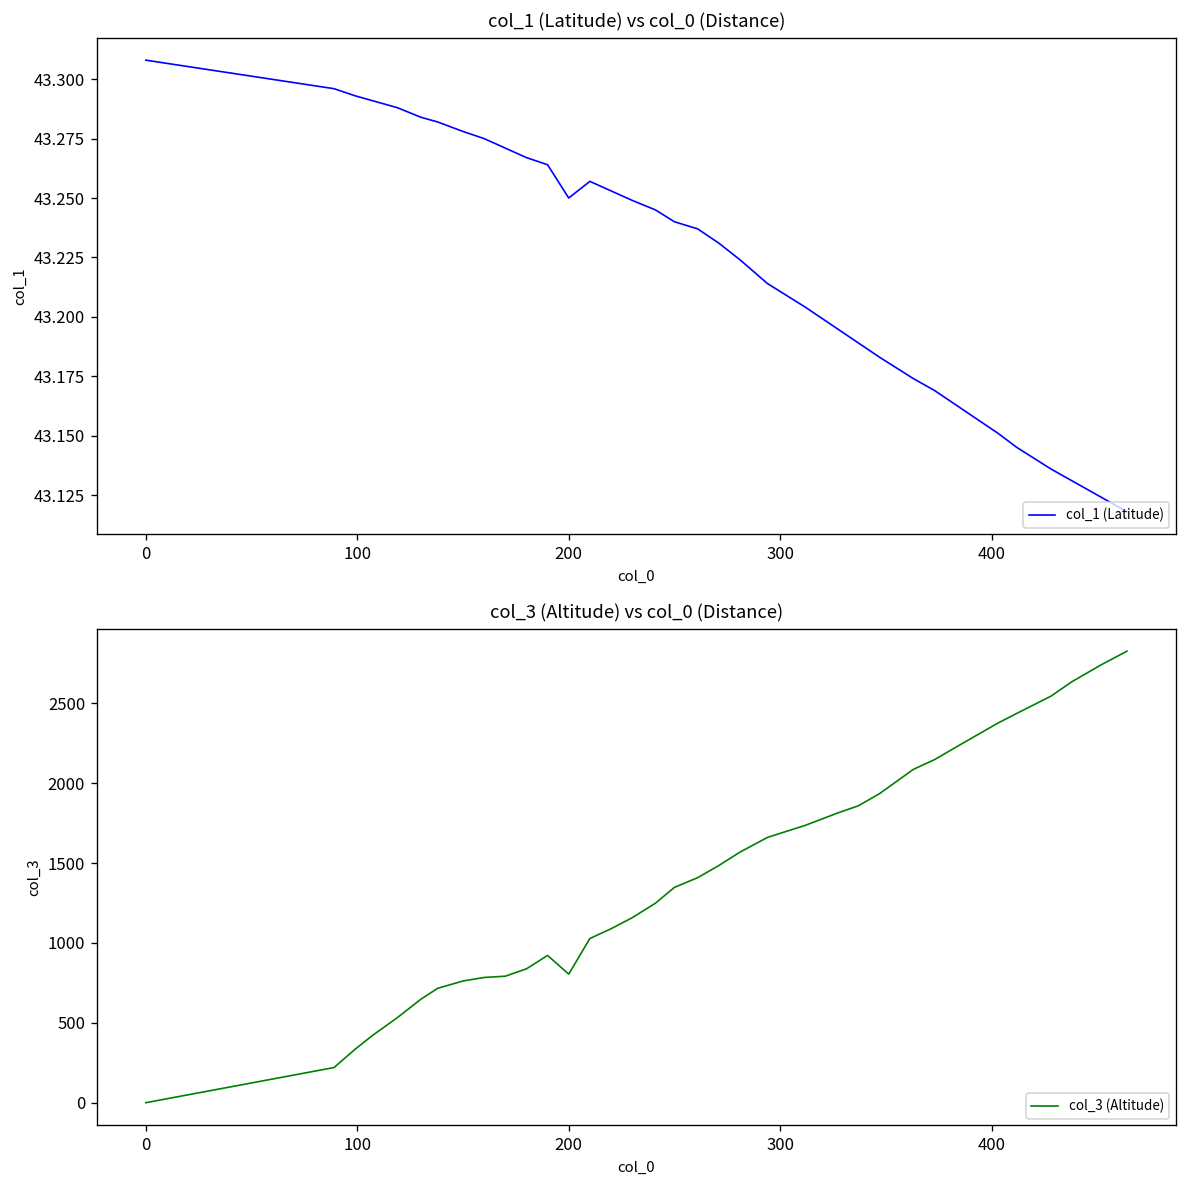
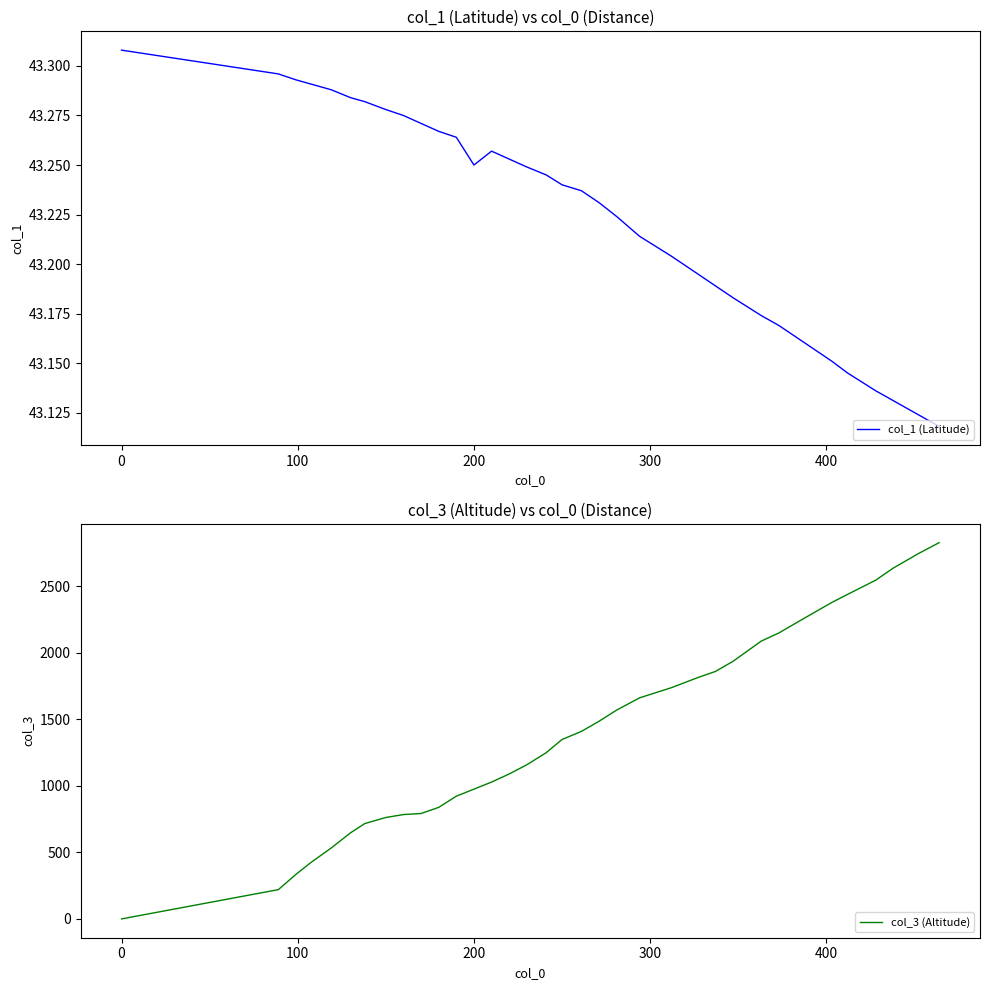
col_3 (Altitude) vs col_0 (Distance), 200: 800 -> 980
